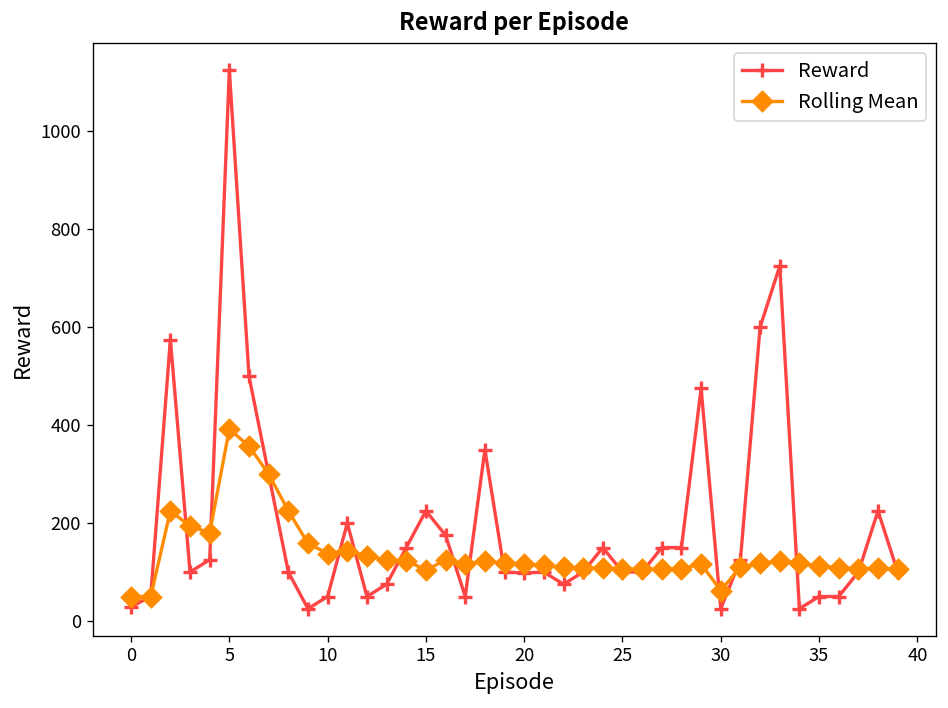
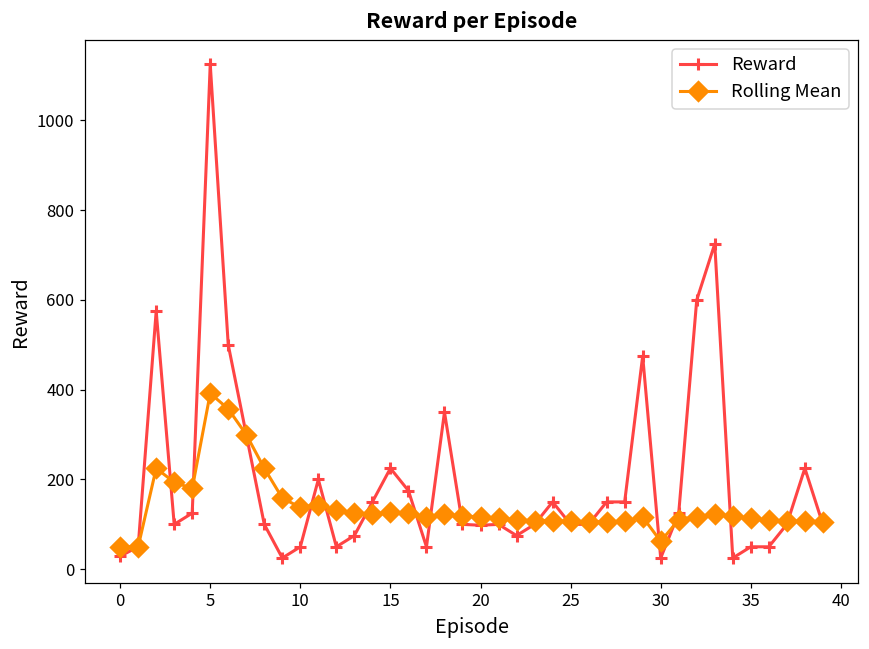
Rolling Mean, 15: 100 -> 130
